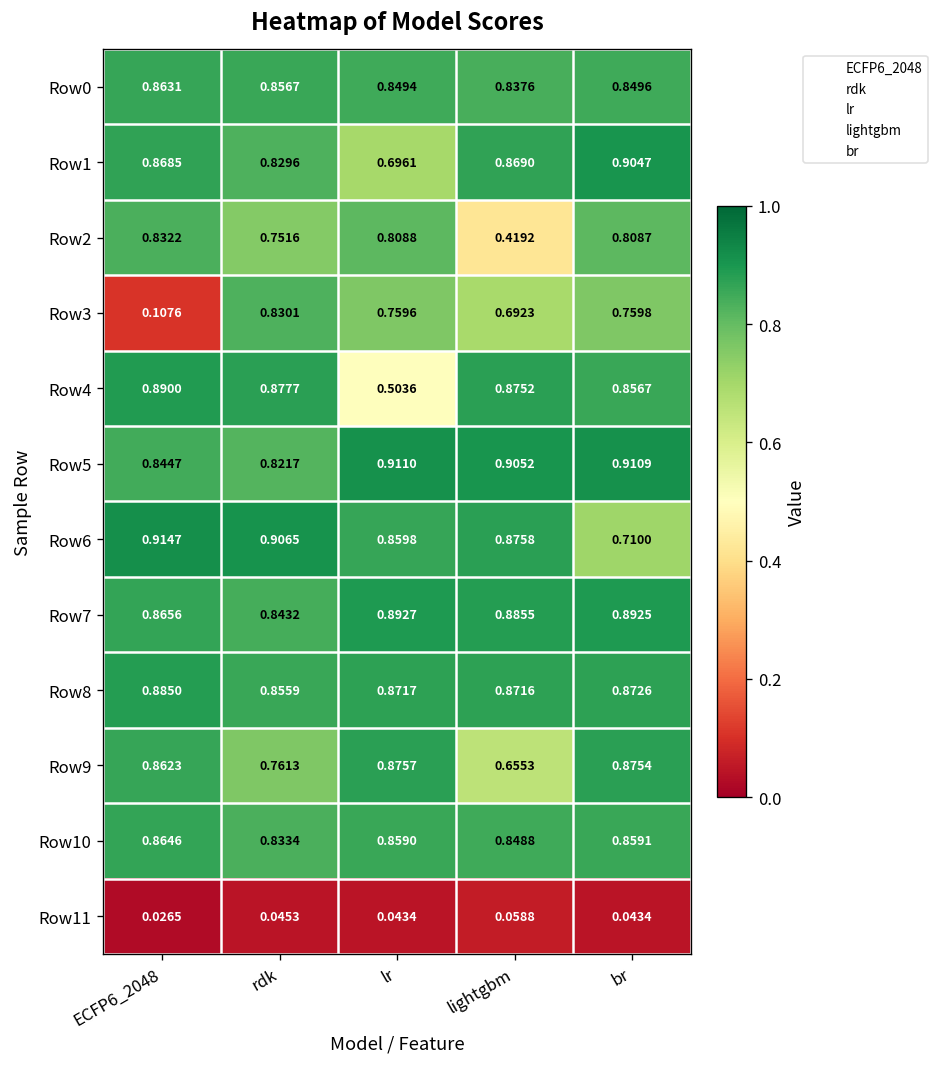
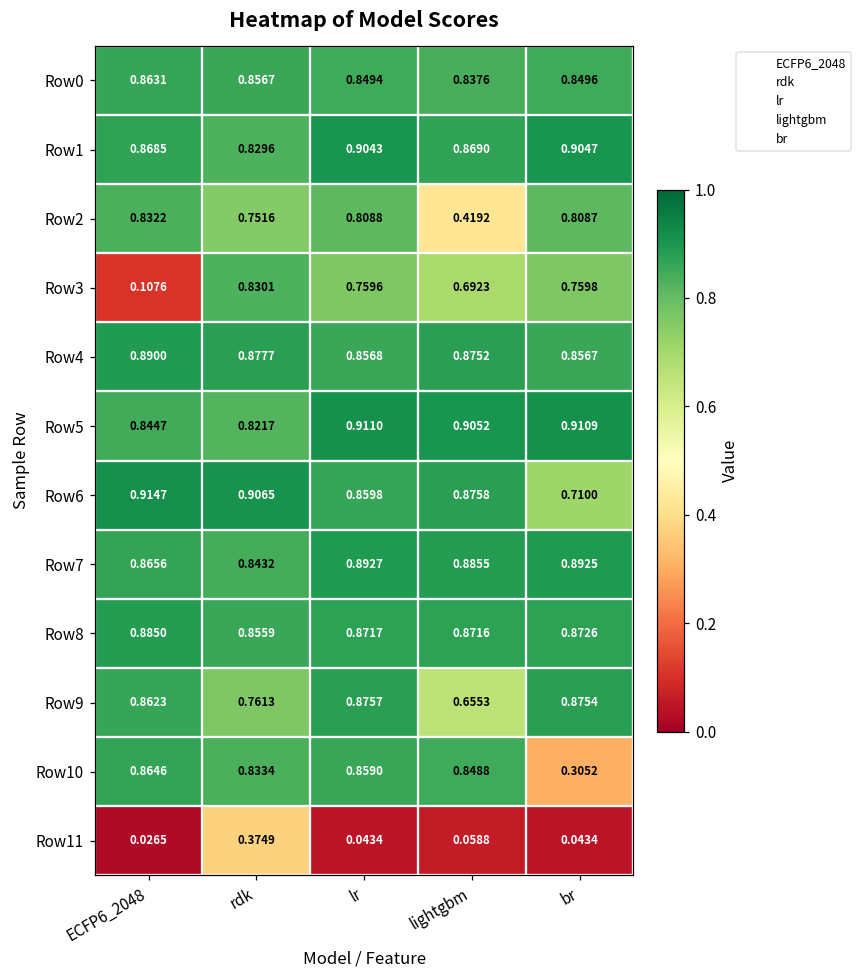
Row1, lr: 0.6961 -> 0.9043
Row4, lr: 0.5036 -> 0.8568
Row10, br: 0.8591 -> 0.3052
Row11, rdk: 0.0453 -> 0.3749
